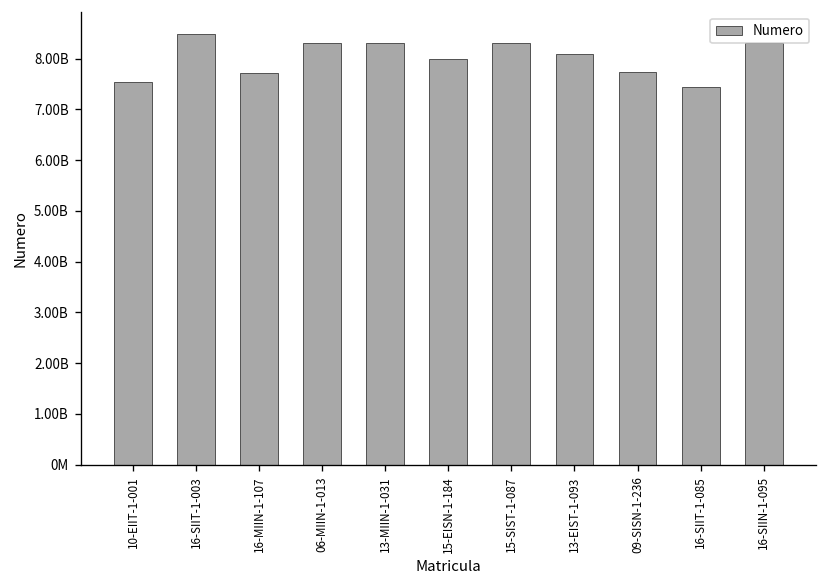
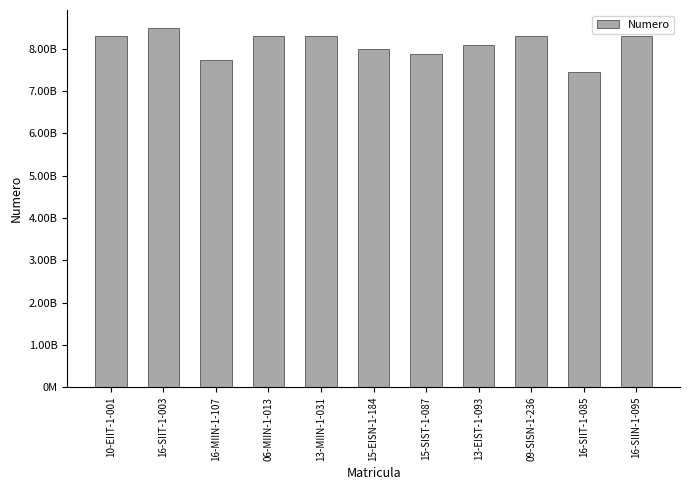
10-EIIT-1-001: 7500000000 -> 8300000000
15-SIST-1-087: 8300000000 -> 7900000000
09-SISN-1-236: 7700000000 -> 8300000000
